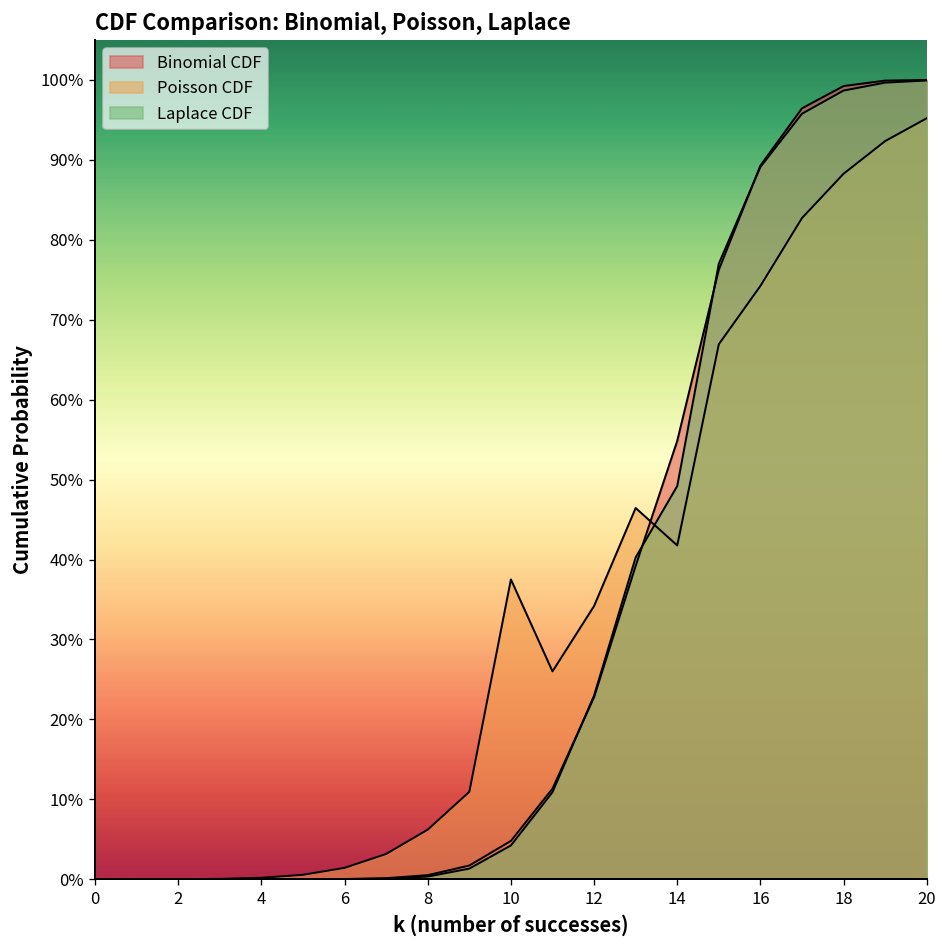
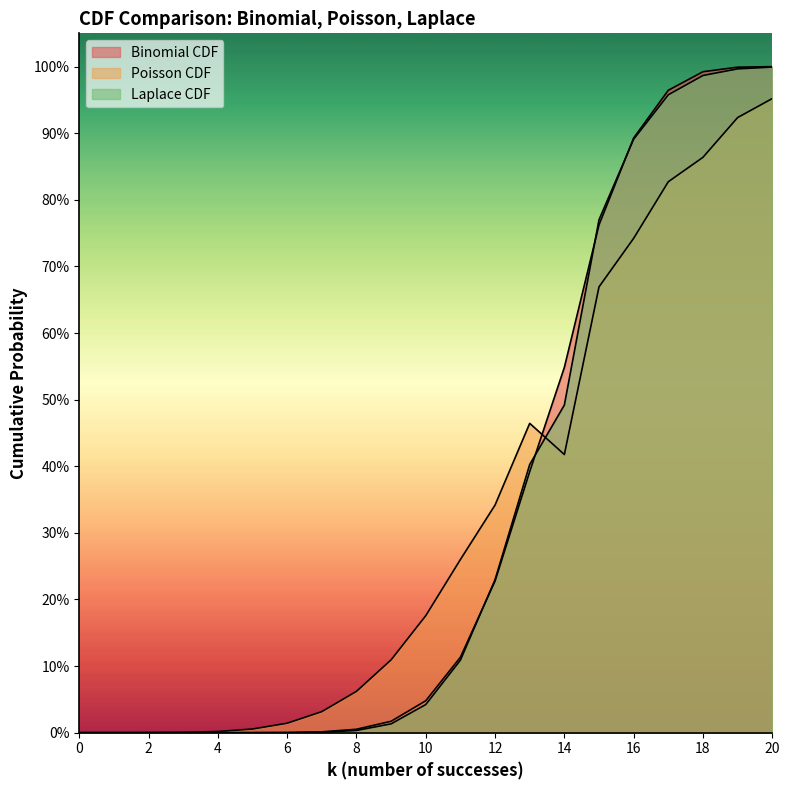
Poisson CDF, 10: 38% -> 18%
Poisson CDF, 18: 88% -> 86%
